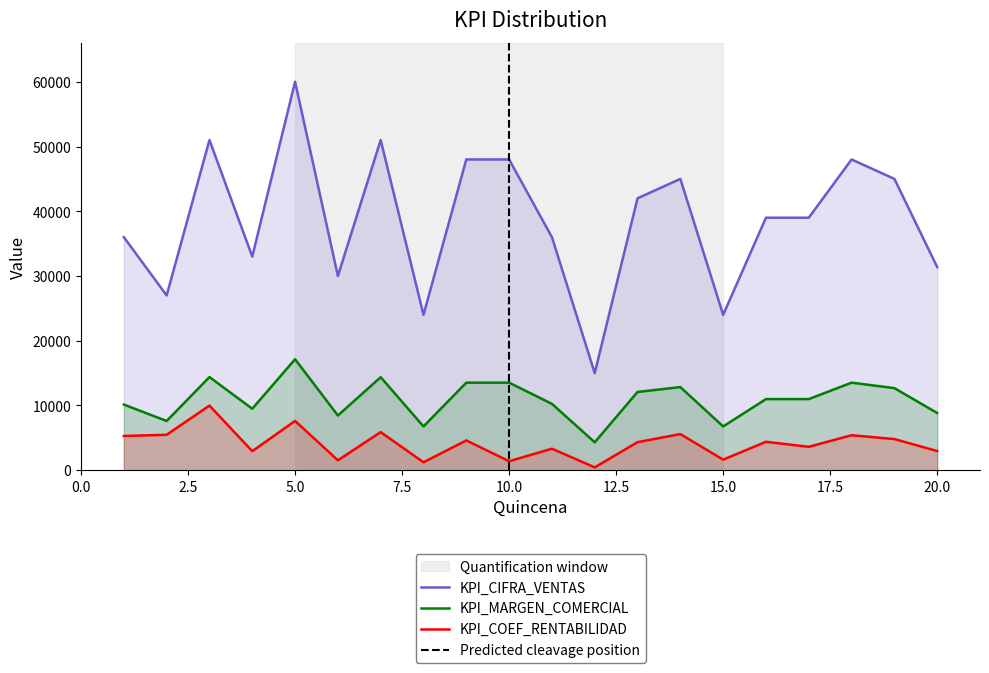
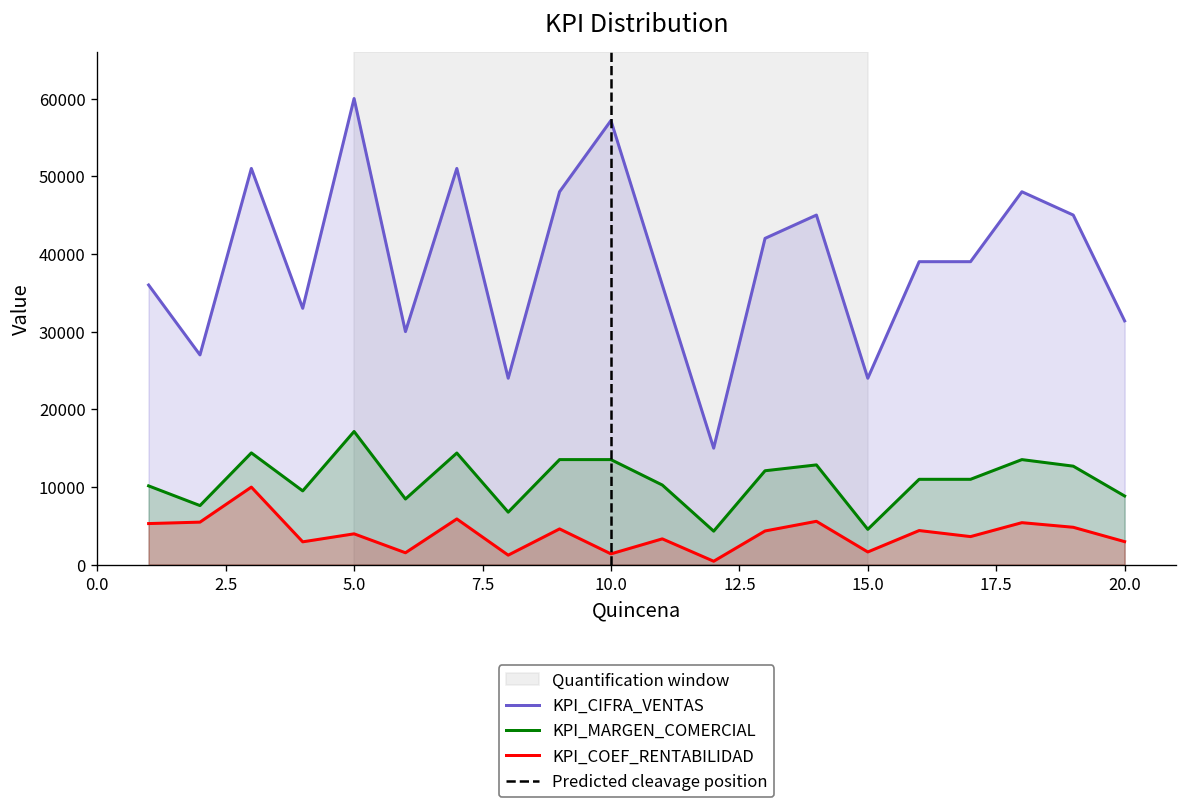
KPI_COEF_RENTABILIDAD, 5.0: 8000 -> 4000
KPI_CIFRA_VENTAS, 10.0: 48000 -> 57000
KPI_MARGEN_COMERCIAL, 15.0: 7000 -> 5000
